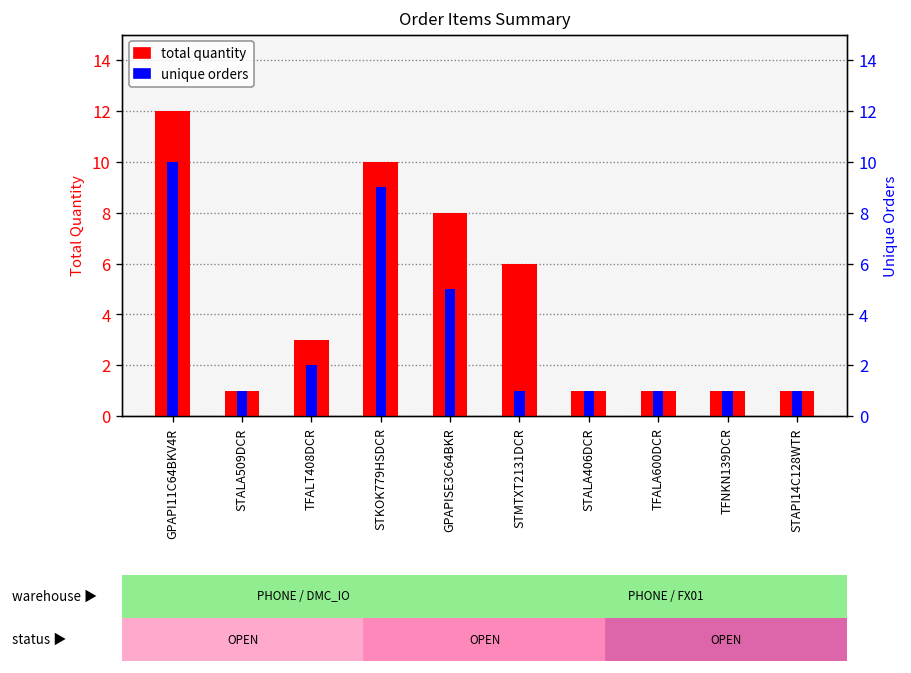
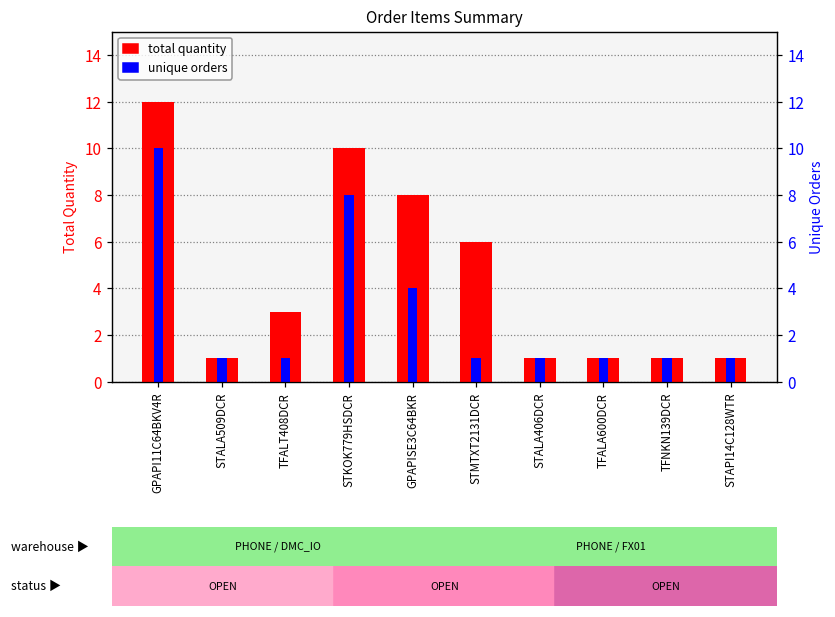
unique orders, TFALT408DCR: 2 -> 1
unique orders, STKOK779HSDCR: 9 -> 8
unique orders, GPAPISE3C64BKR: 5 -> 4
